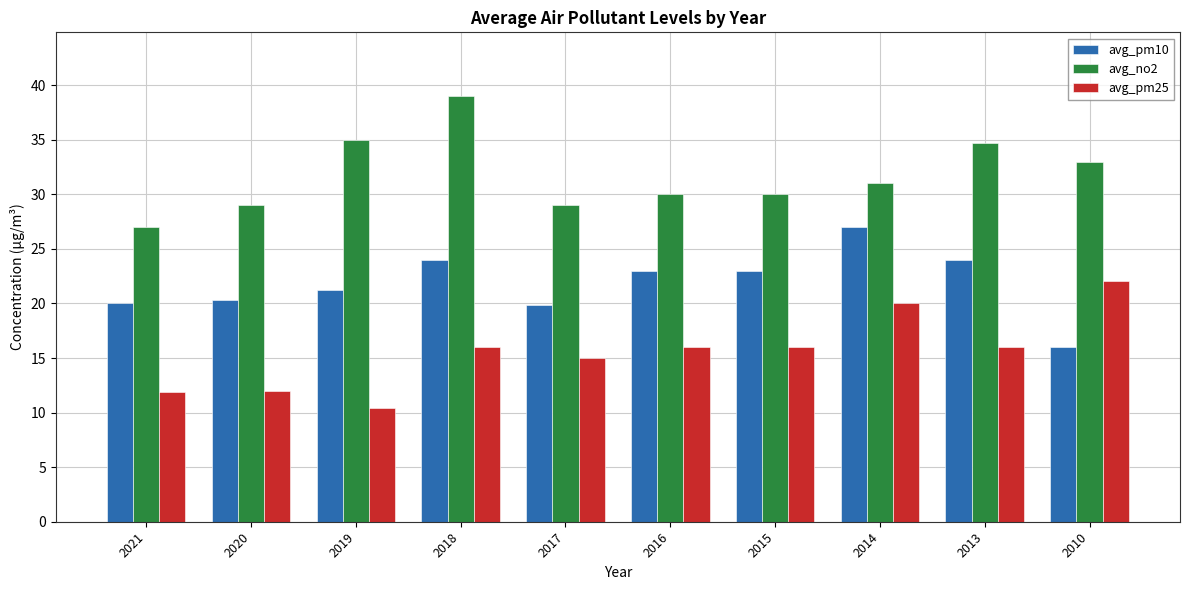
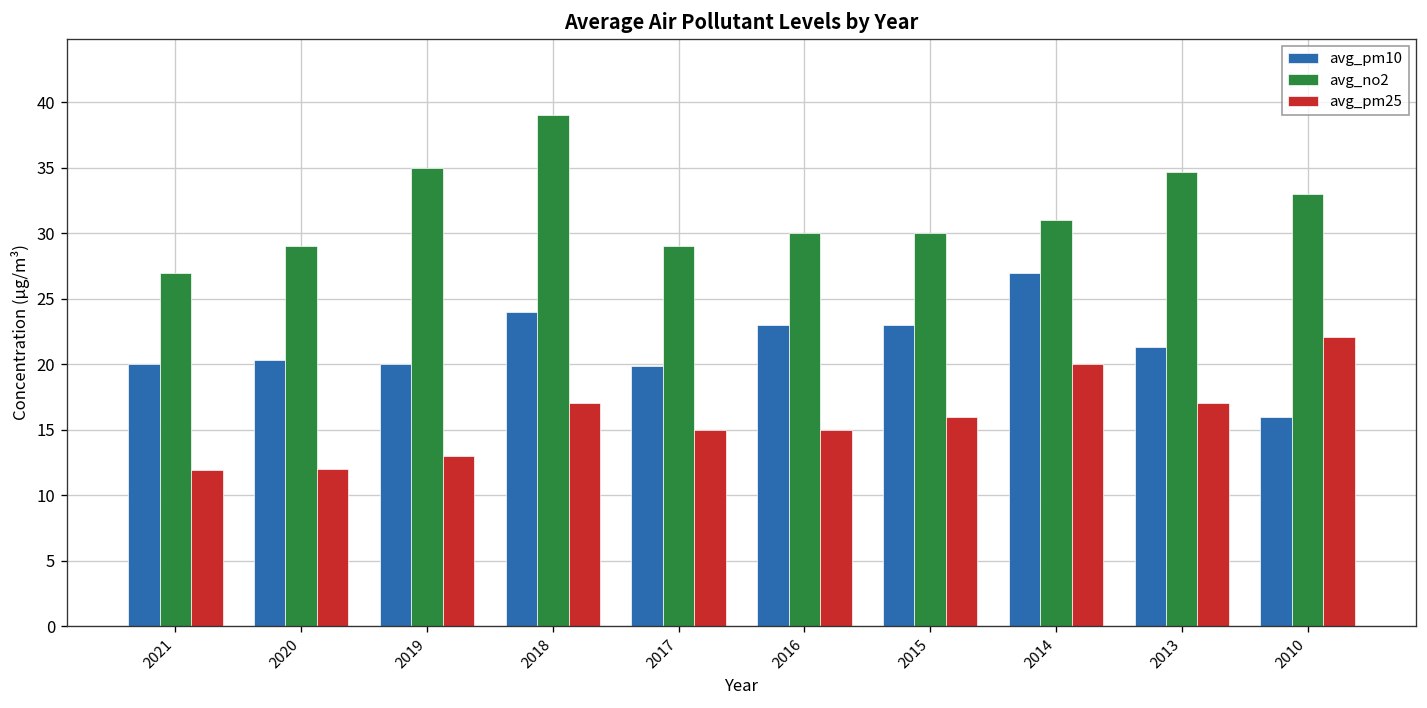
avg_pm10, 2019: 21.2 -> 20.0
avg_pm25, 2019: 10.4 -> 13.0
avg_pm25, 2018: 16 -> 17
avg_pm25, 2016: 16 -> 15
avg_pm10, 2013: 24.0 -> 21.3
avg_pm25, 2013: 16 -> 17
